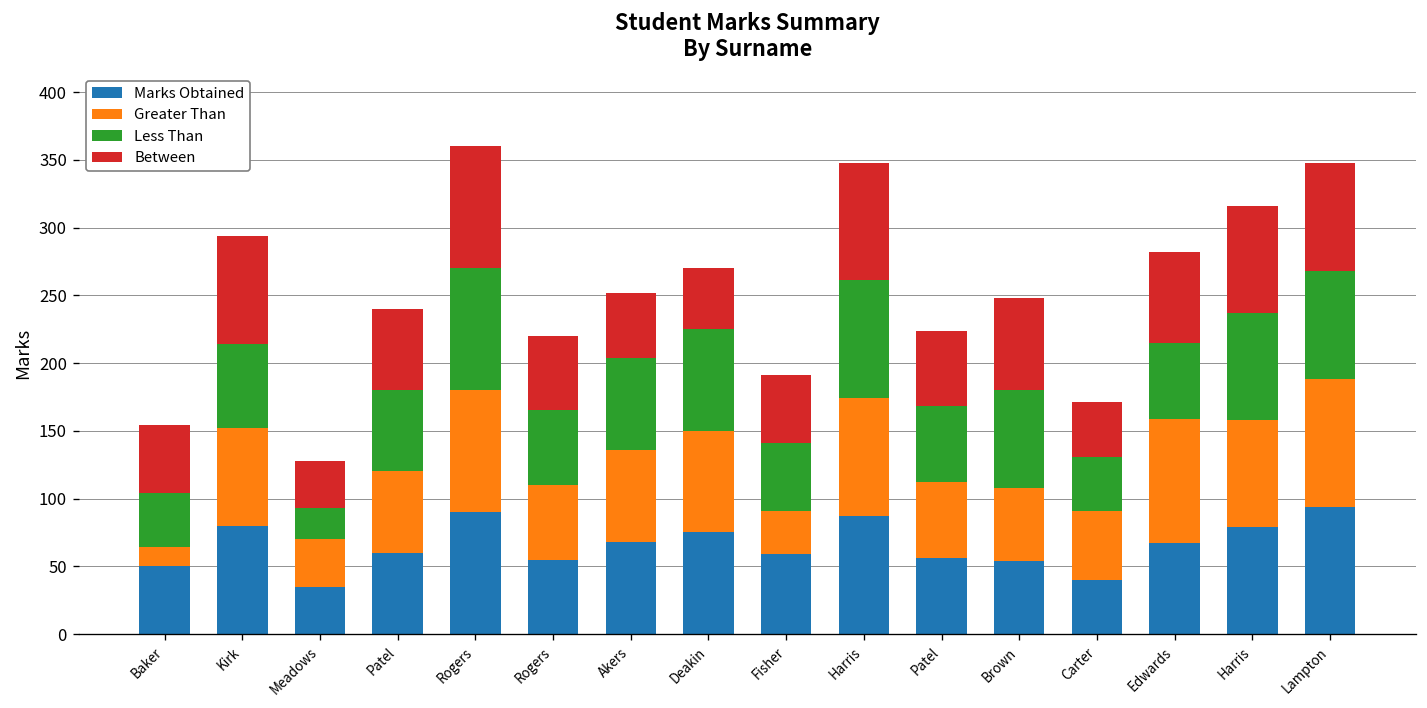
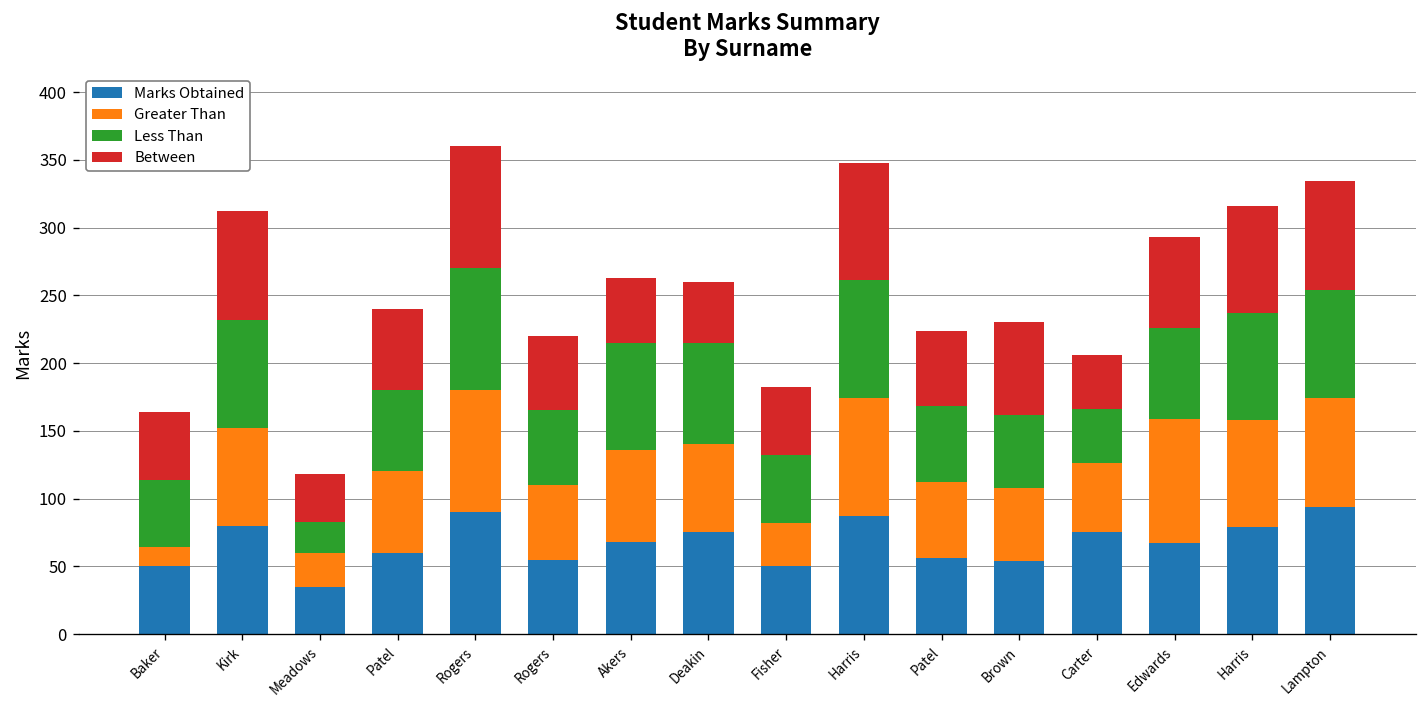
Less Than, Baker: 40 -> 50
Less Than, Kirk: 62 -> 80
Greater Than, Meadows: 35 -> 25
Less Than, Akers: 68 -> 79
Greater Than, Deakin: 75 -> 65
Marks Obtained, Fisher: 59 -> 50
Less Than, Brown: 72 -> 54
Marks Obtained, Carter: 40 -> 75
Less Than, Edwards: 56 -> 67
Greater Than, Lampton: 94 -> 80
